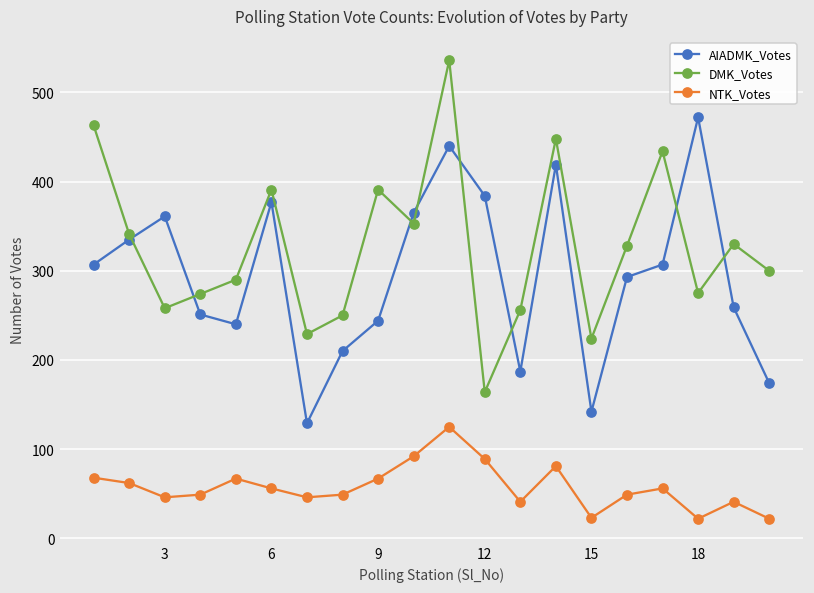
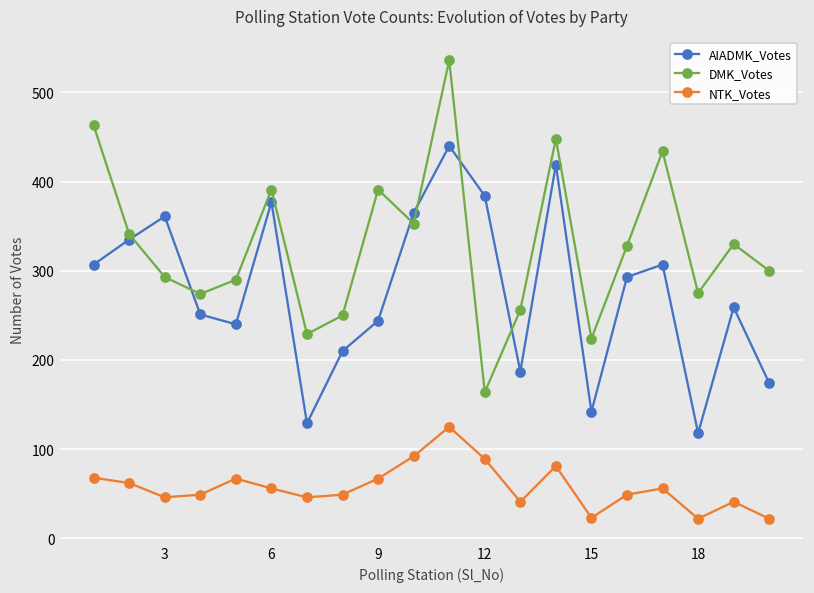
DMK_Votes, 3: 260 -> 290
AIADMK_Votes, 18: 470 -> 120
